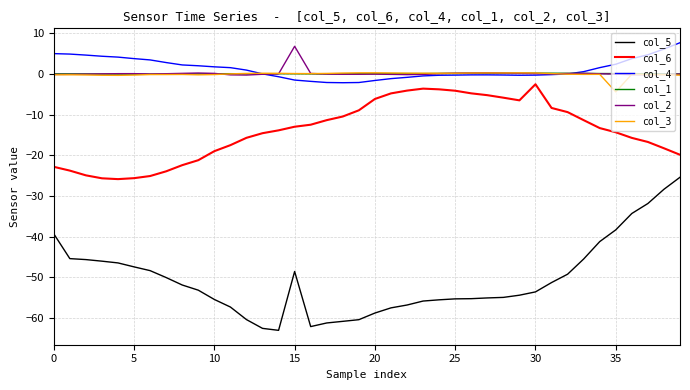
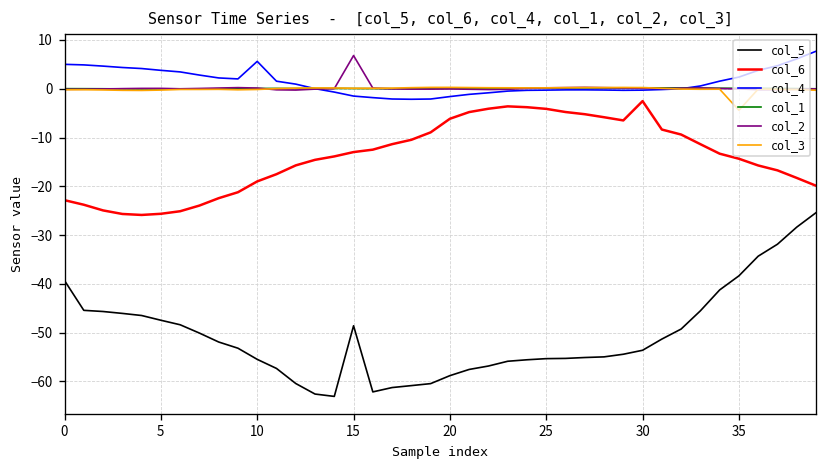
col_4, 10: 2 -> 6
